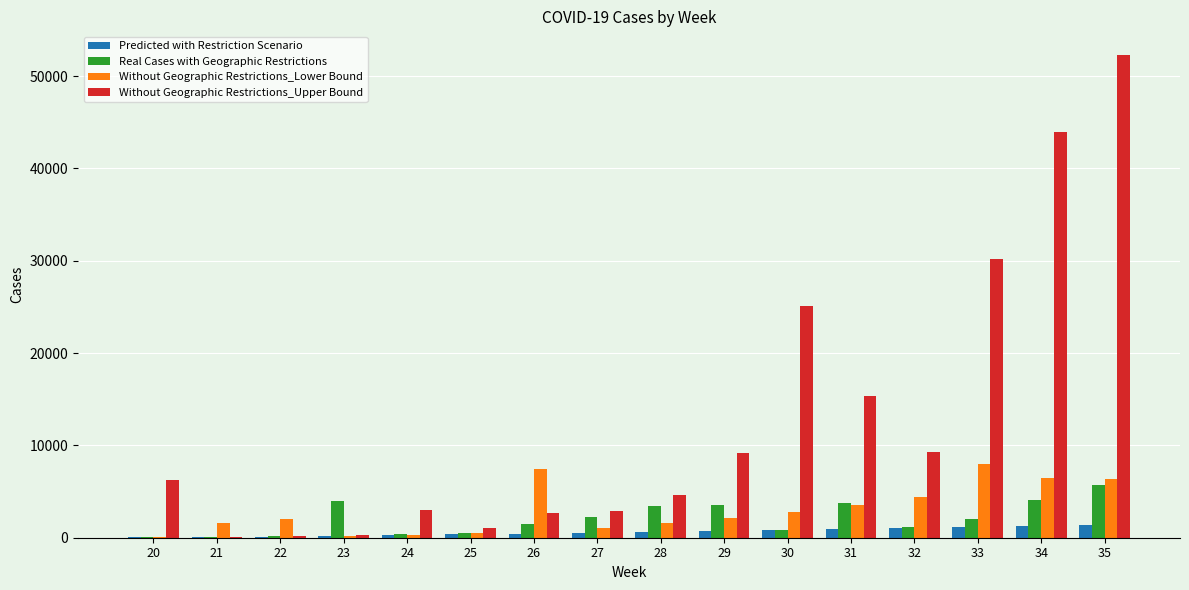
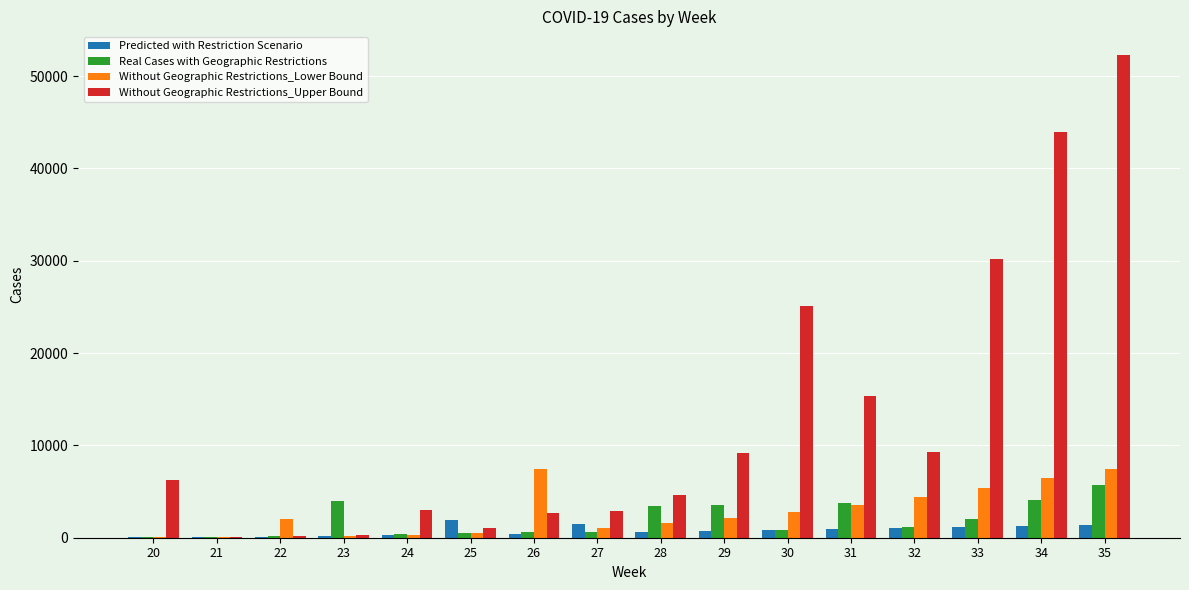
Without Geographic Restrictions_Lower Bound, 21: 2000 -> 0
Predicted with Restriction Scenario, 25: 0 -> 2000
Real Cases with Geographic Restrictions, 26: 2000 -> 1000
Predicted with Restriction Scenario, 27: 500 -> 1500
Real Cases with Geographic Restrictions, 27: 2000 -> 1000
Without Geographic Restrictions_Lower Bound, 33: 8000 -> 5000
Without Geographic Restrictions_Lower Bound, 35: 6000 -> 7000
